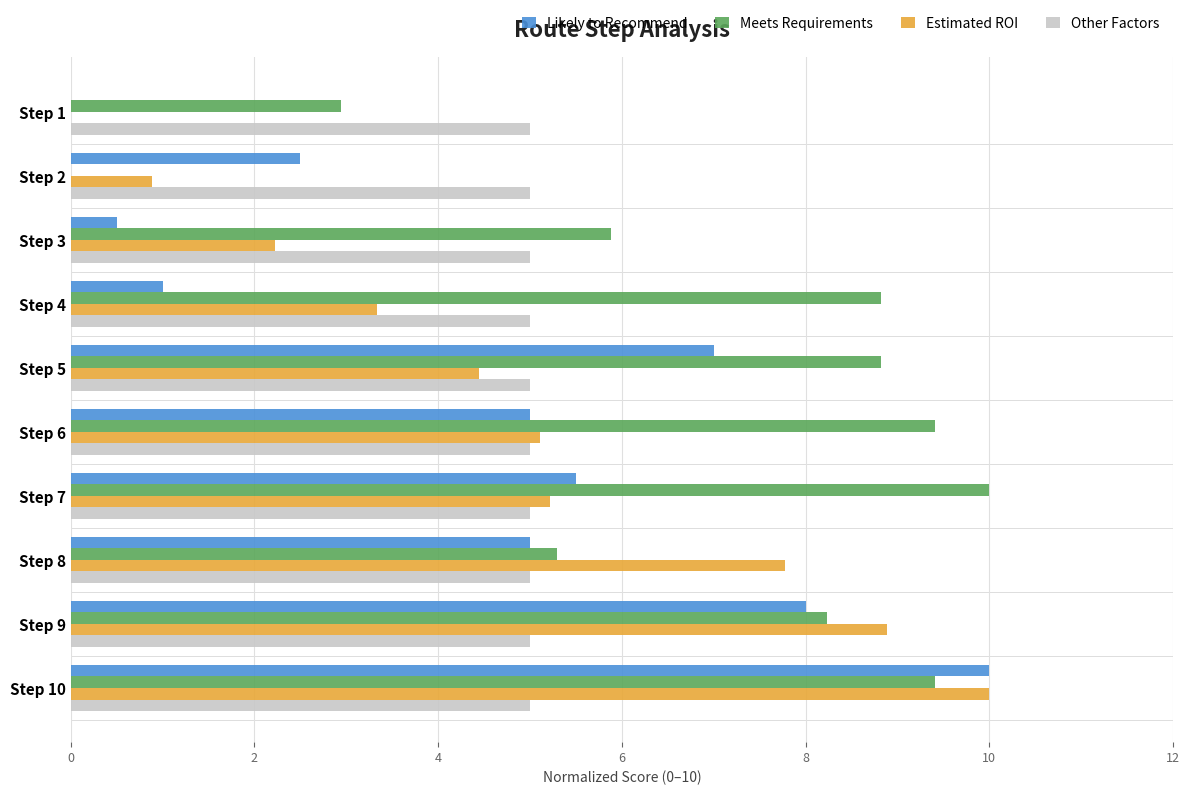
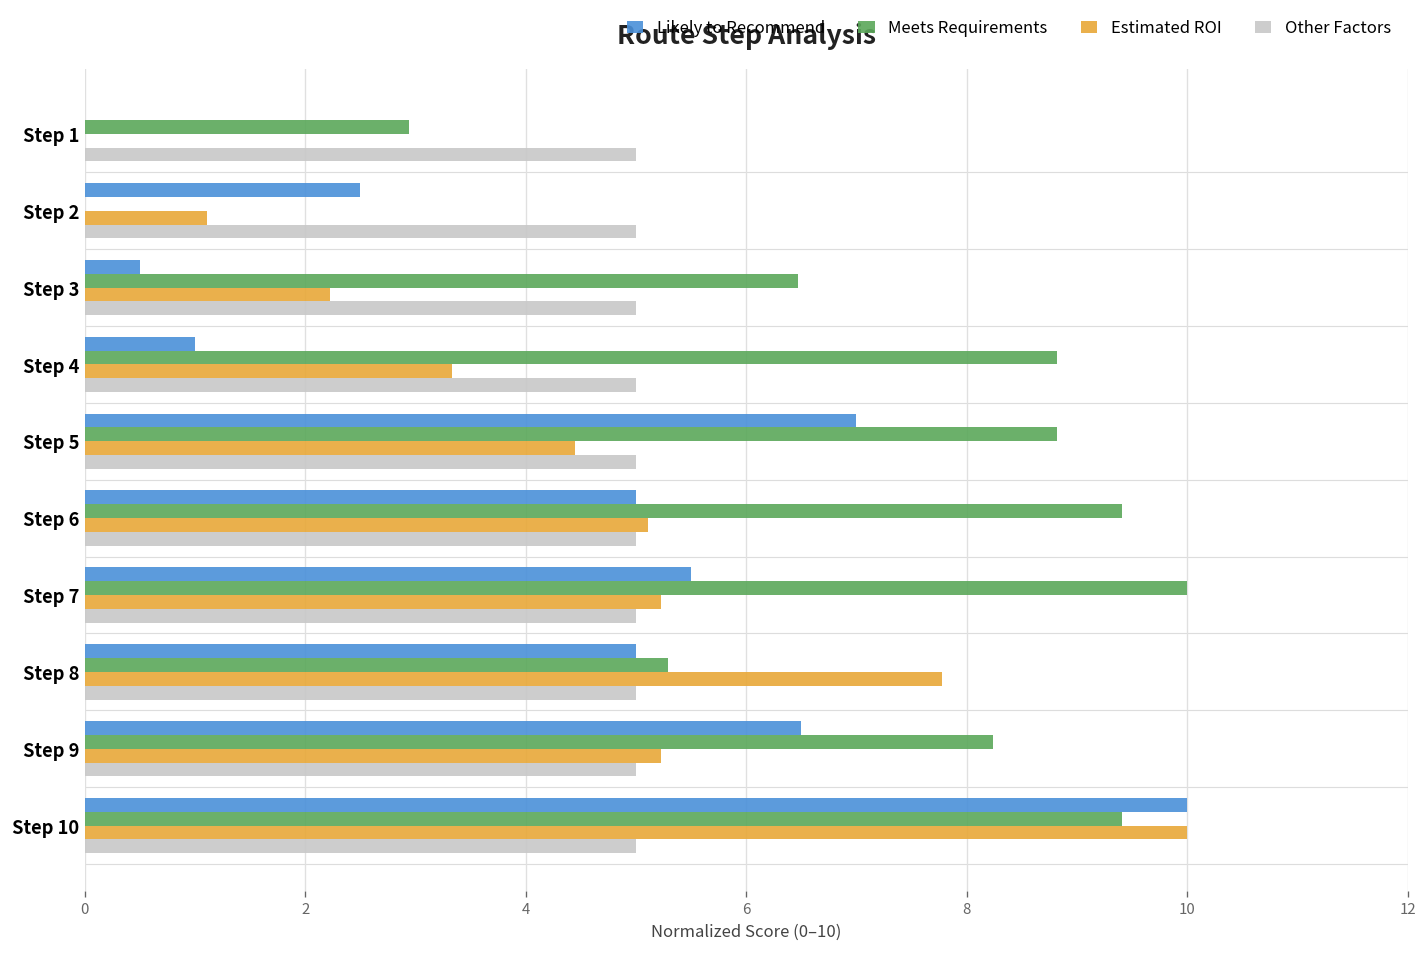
Estimated ROI, Step 2: 0.9 -> 1.1
Meets Requirements, Step 3: 5.9 -> 6.5
Likely to Recommend, Step 9: 8.0 -> 6.5
Estimated ROI, Step 9: 8.9 -> 5.2
